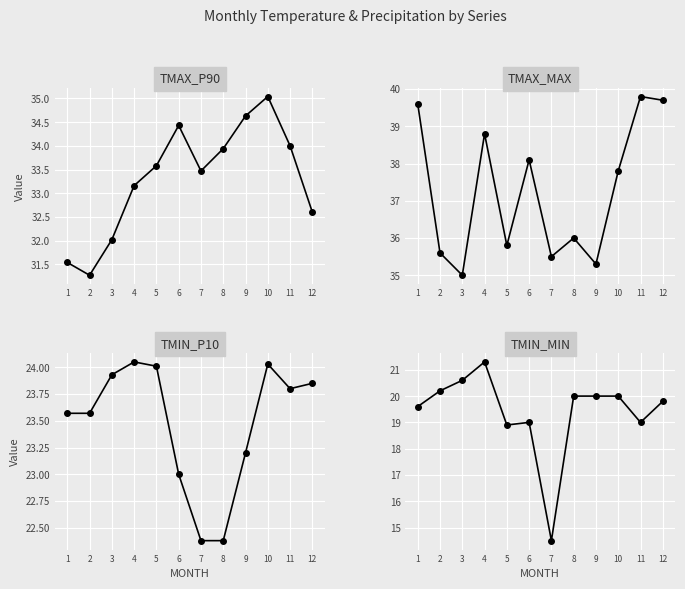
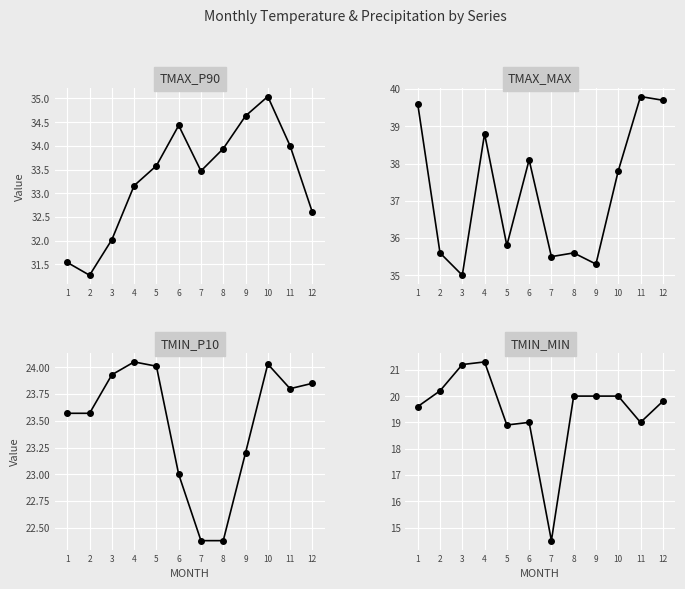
TMAX_MAX, 8: 36.0 -> 35.6
TMIN_MIN, 3: 20.6 -> 21.2
